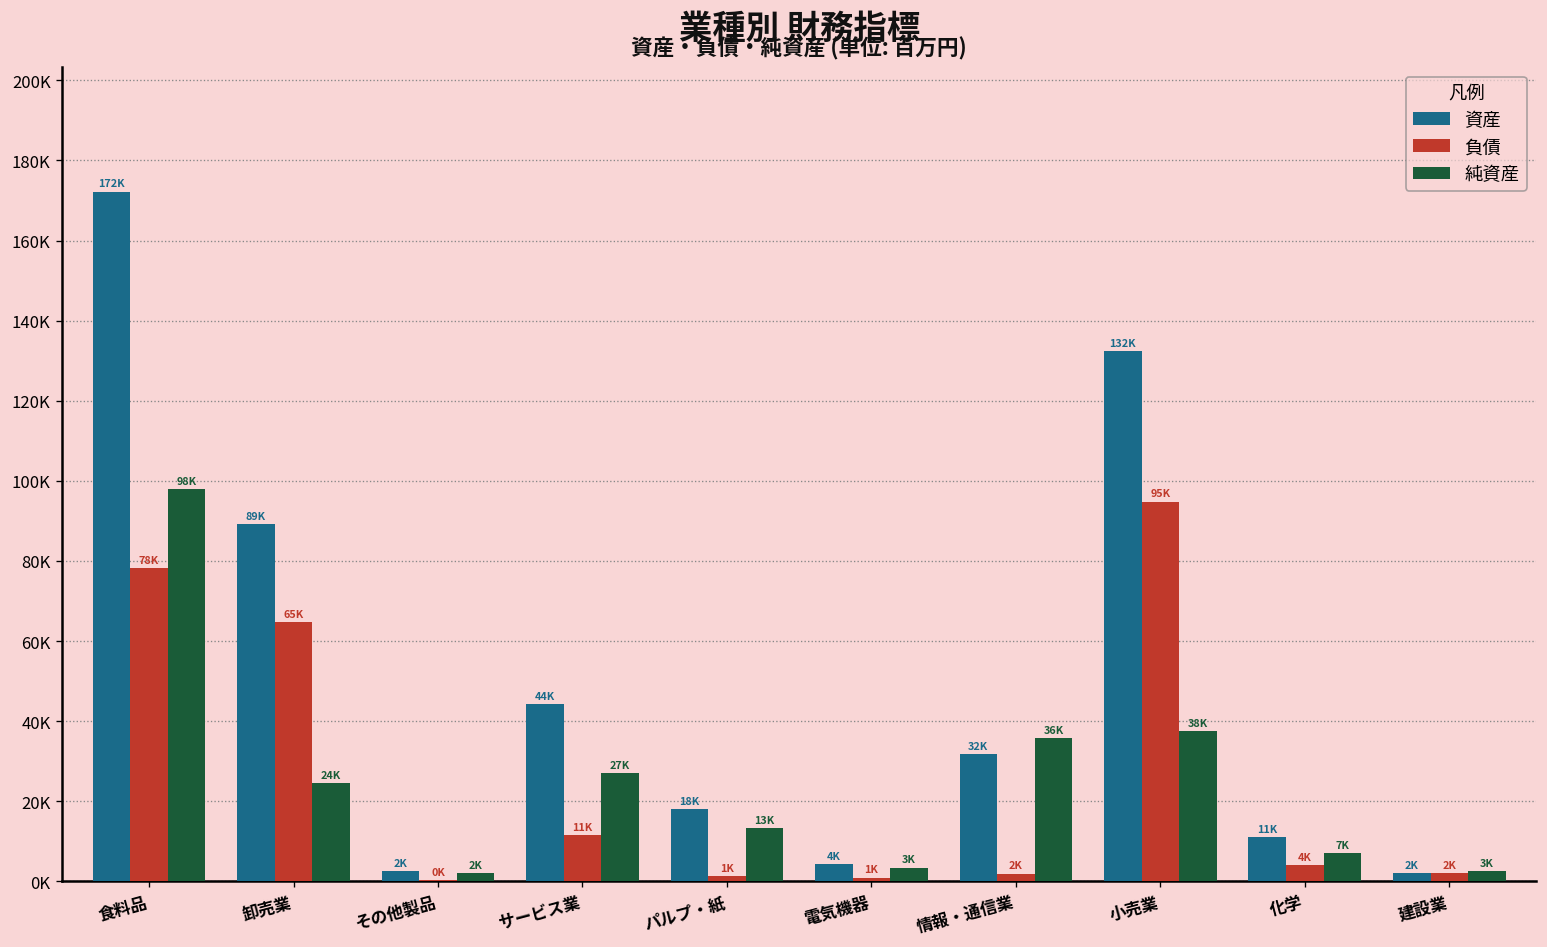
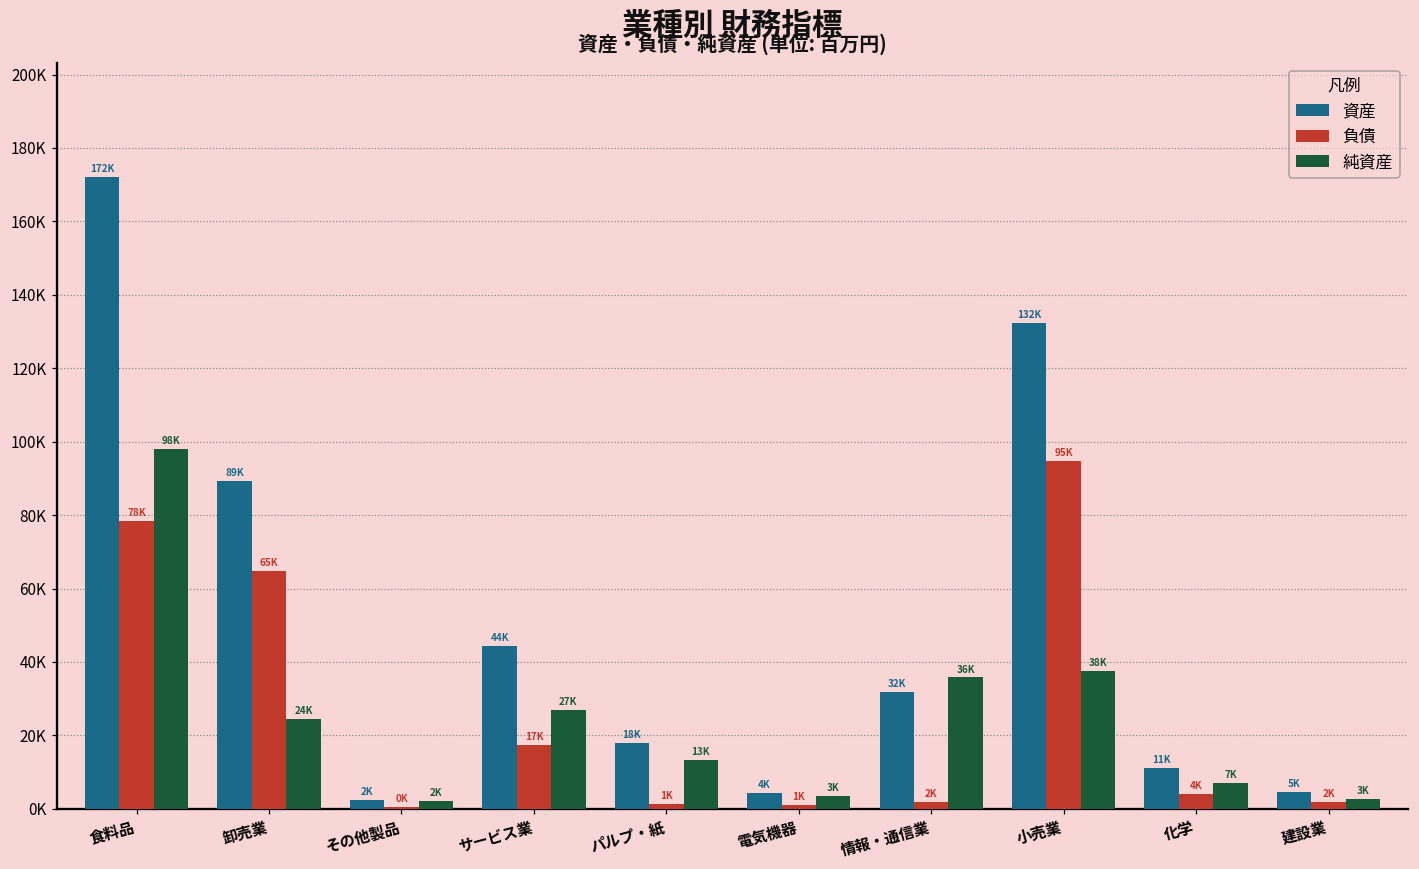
負債, サービス業: 11K -> 17K
資産, 建設業: 2K -> 5K
